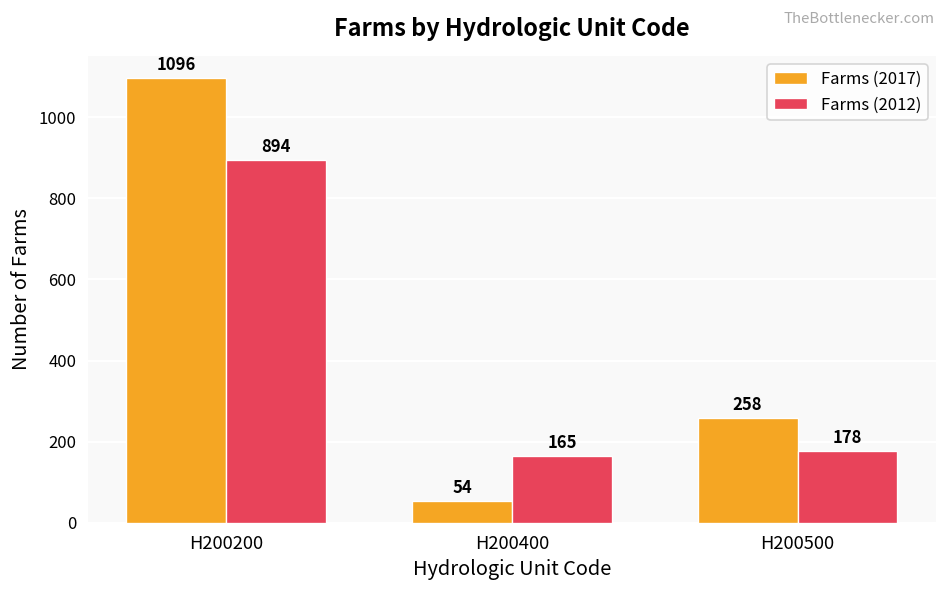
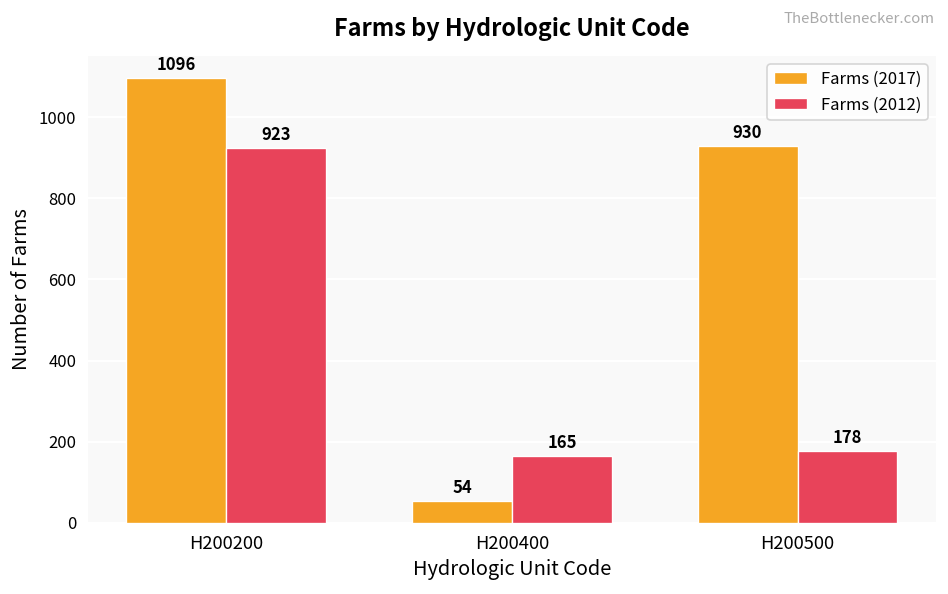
Farms (2012), H200200: 894 -> 923
Farms (2017), H200500: 258 -> 930
